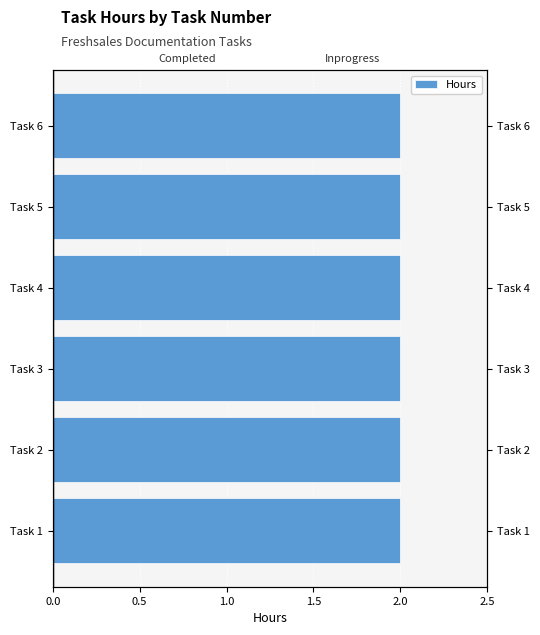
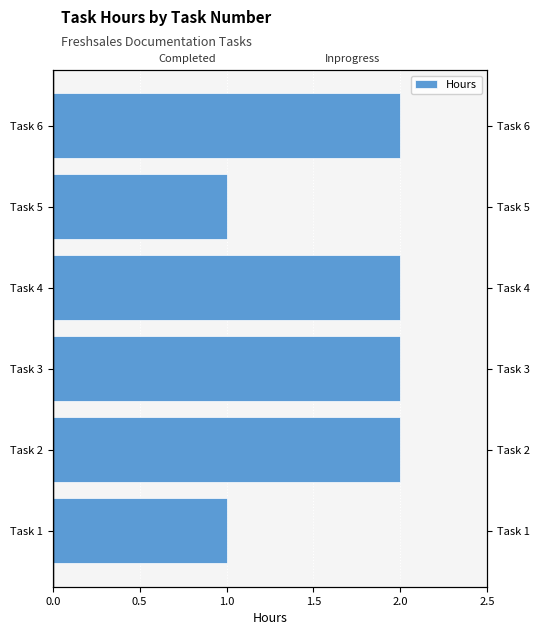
Task 5: 2 -> 1
Task 1: 2 -> 1
